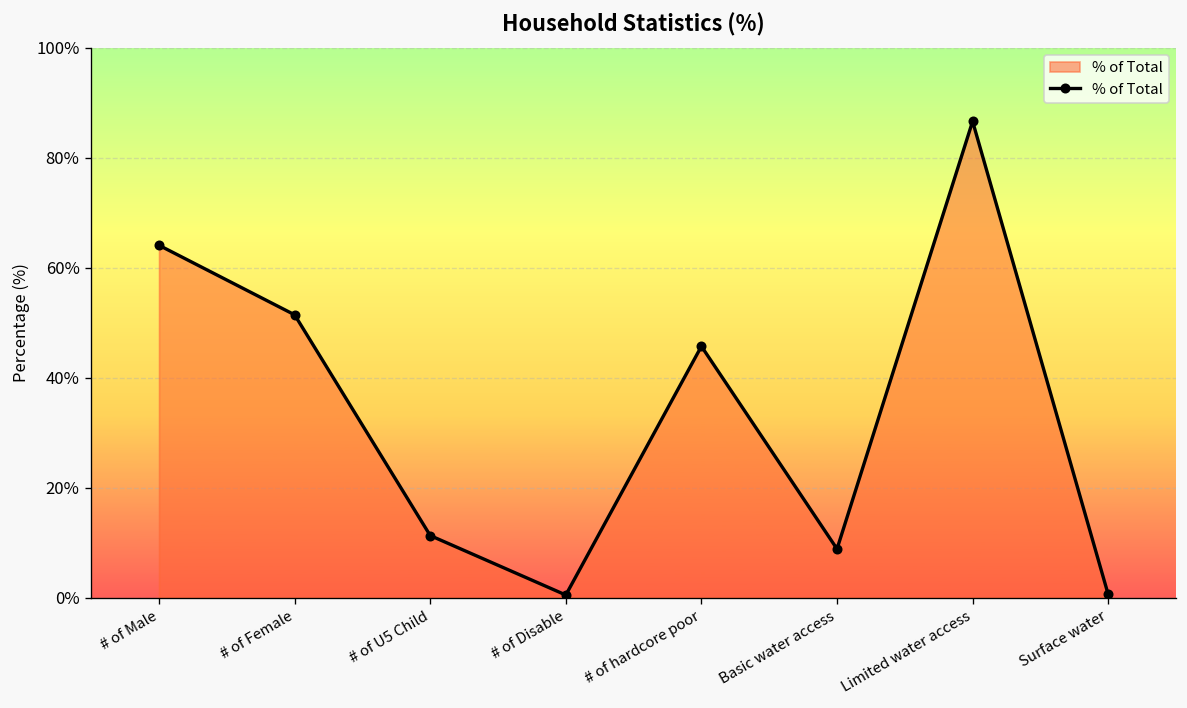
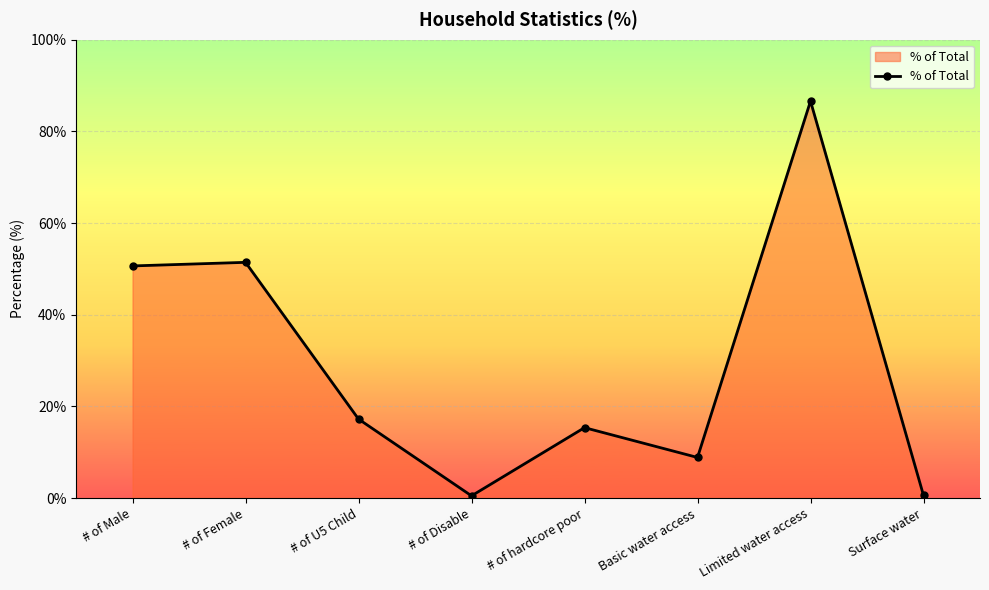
# of Male: 64% -> 51%
# of U5 Child: 11% -> 17%
# of hardcore poor: 46% -> 15%
